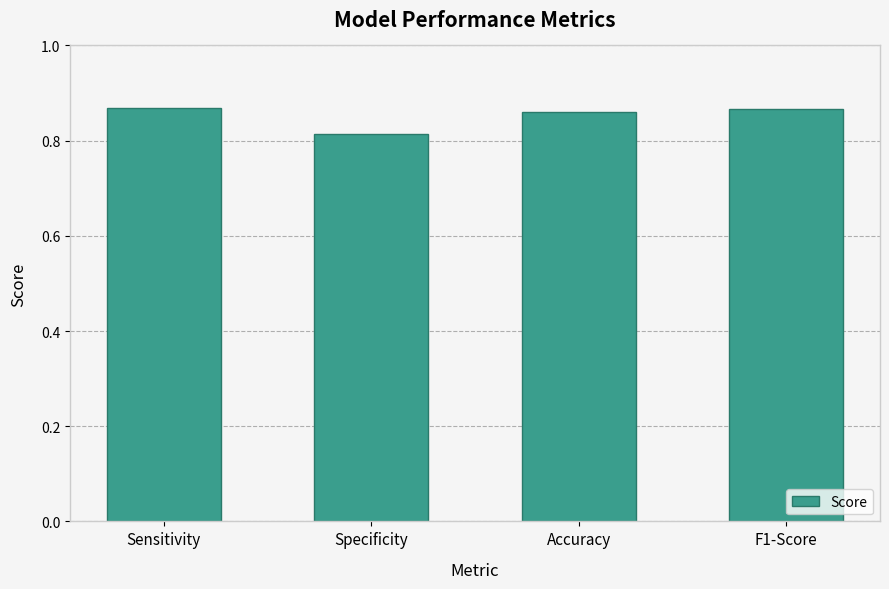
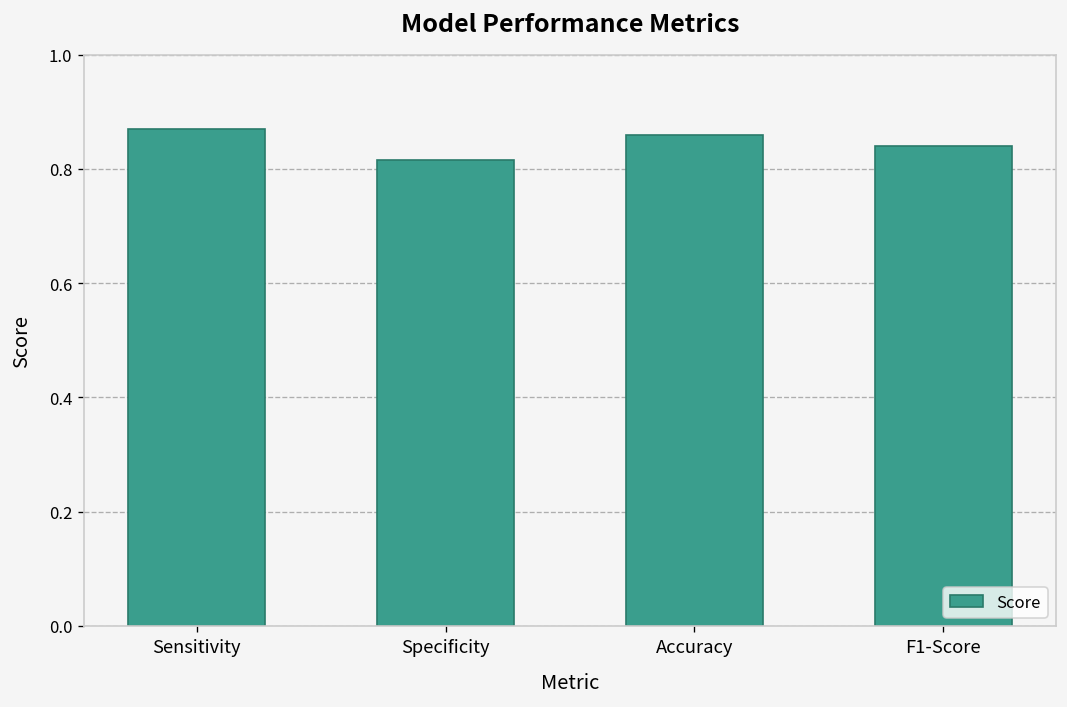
F1-Score: 0.87 -> 0.84
